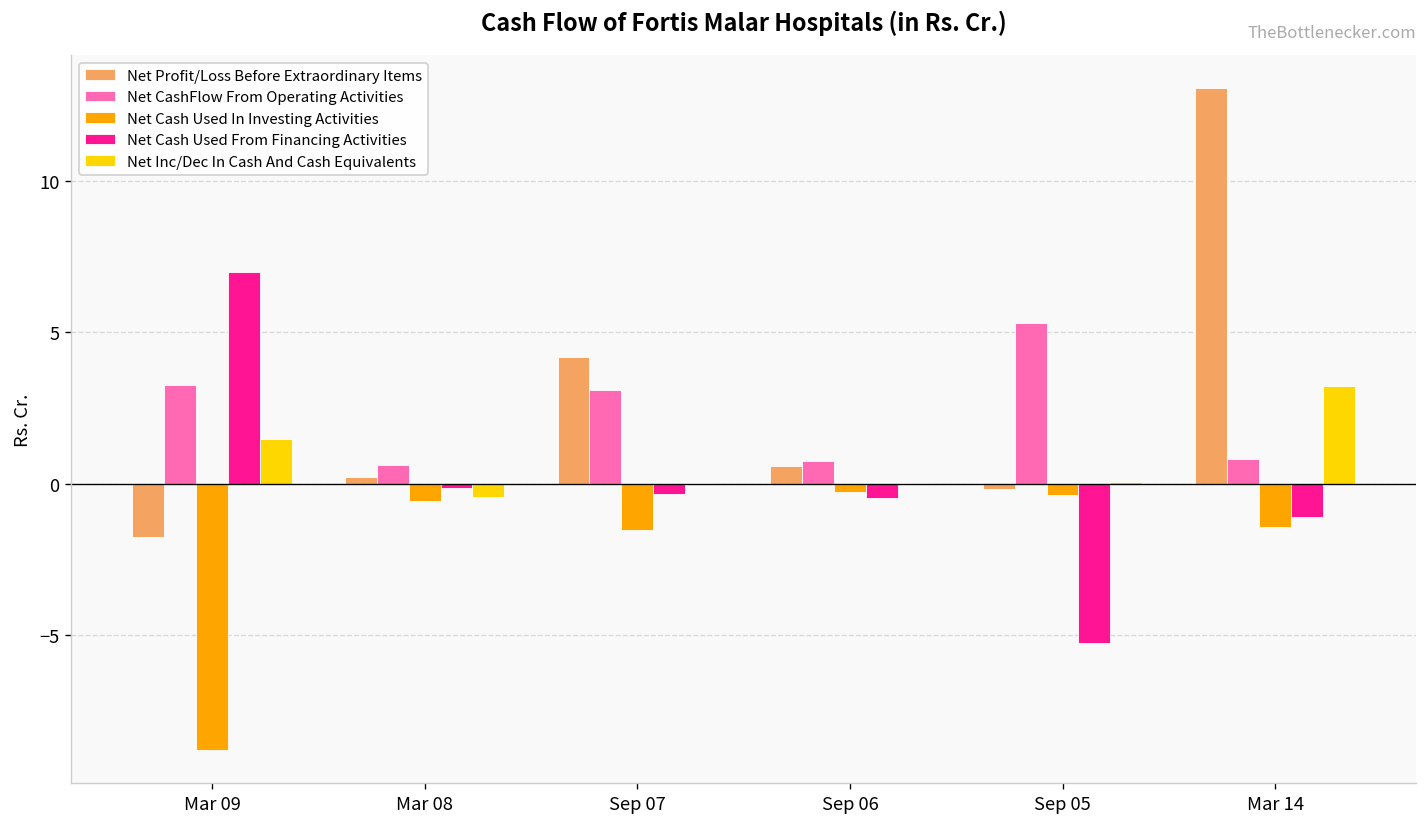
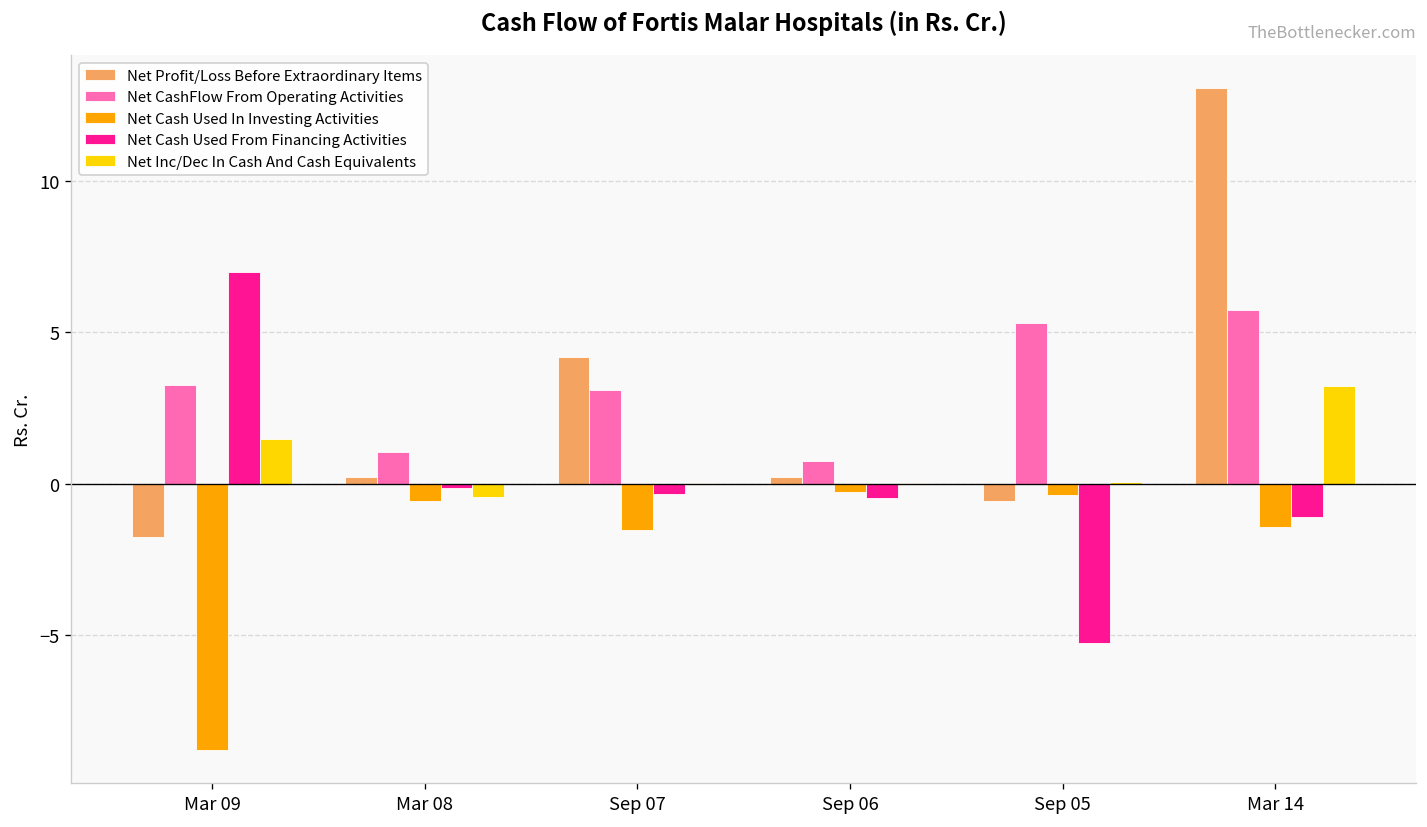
Net CashFlow From Operating Activities, Mar 08: 0.6 -> 1.0
Net Profit/Loss Before Extraordinary Items, Sep 06: 0.6 -> 0.2
Net Profit/Loss Before Extraordinary Items, Sep 05: -0.2 -> -0.6
Net CashFlow From Operating Activities, Mar 14: 0.8 -> 5.8
